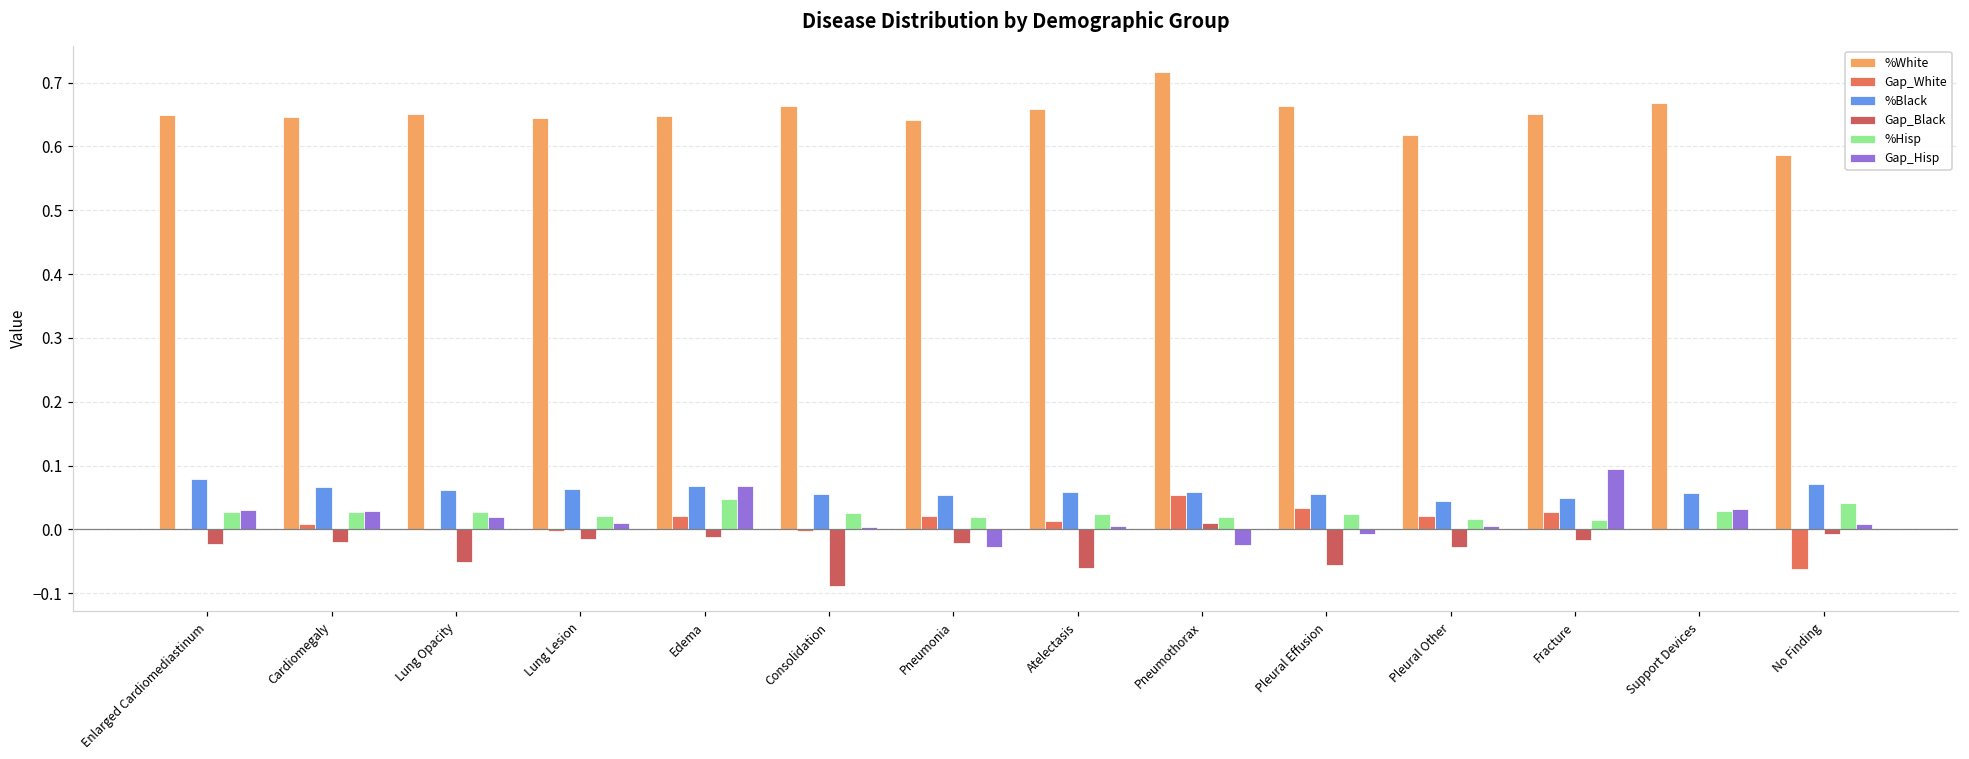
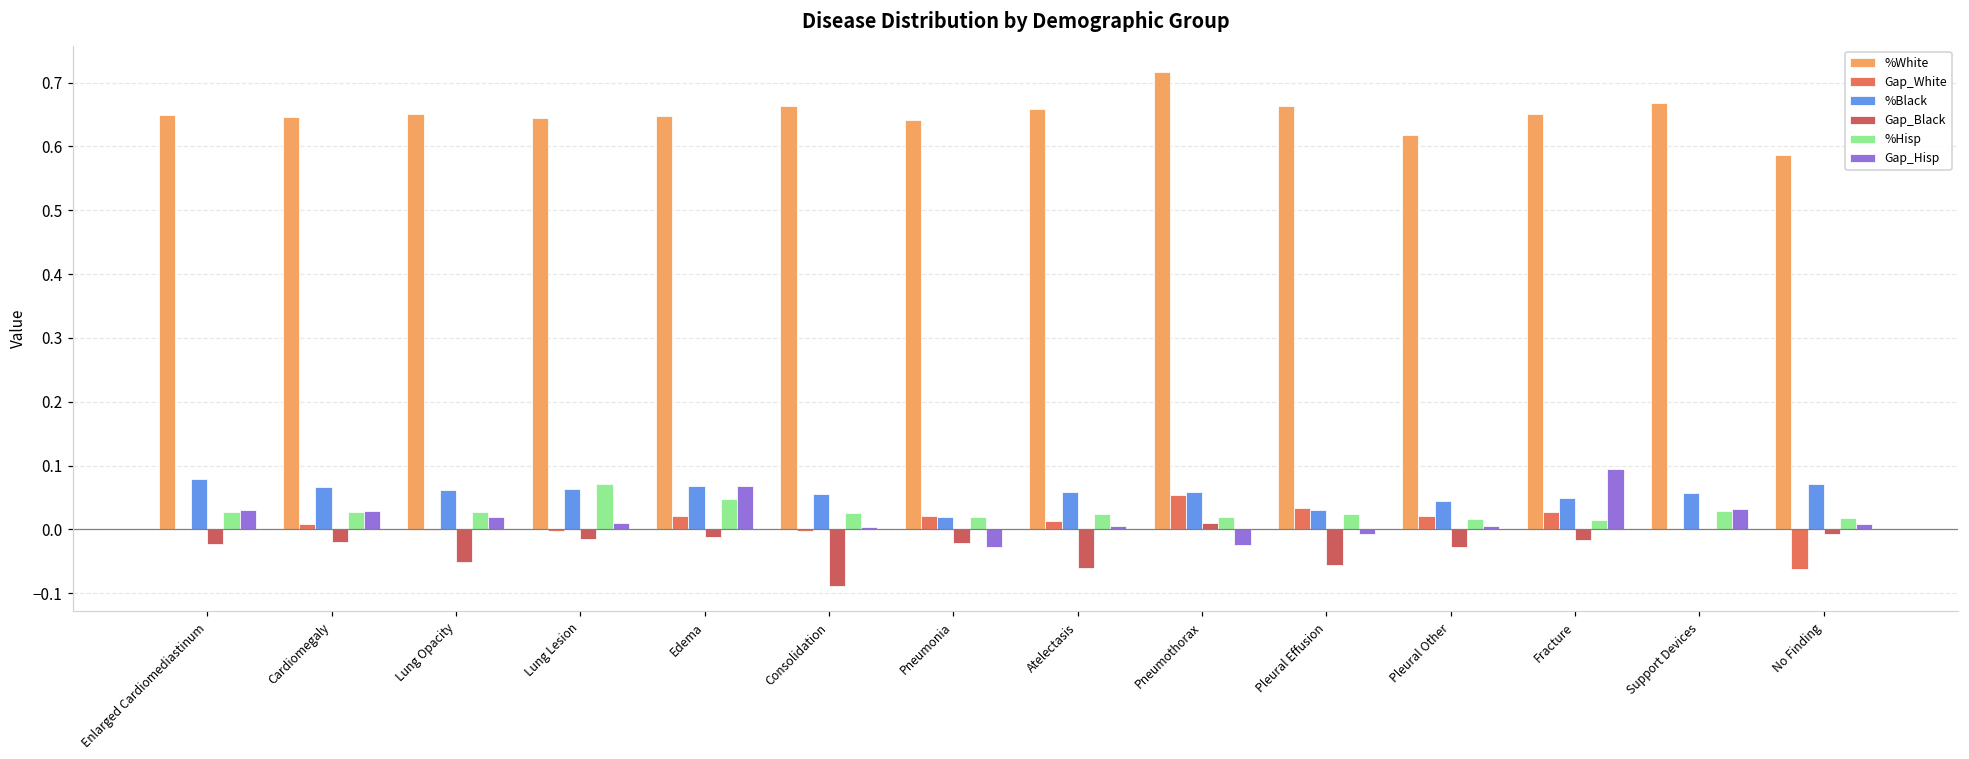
%Hisp, Lung Lesion: 0.02 -> 0.07
%Black, Pneumonia: 0.05 -> 0.02
%Black, Pleural Effusion: 0.06 -> 0.03
%Hisp, No Finding: 0.04 -> 0.02
